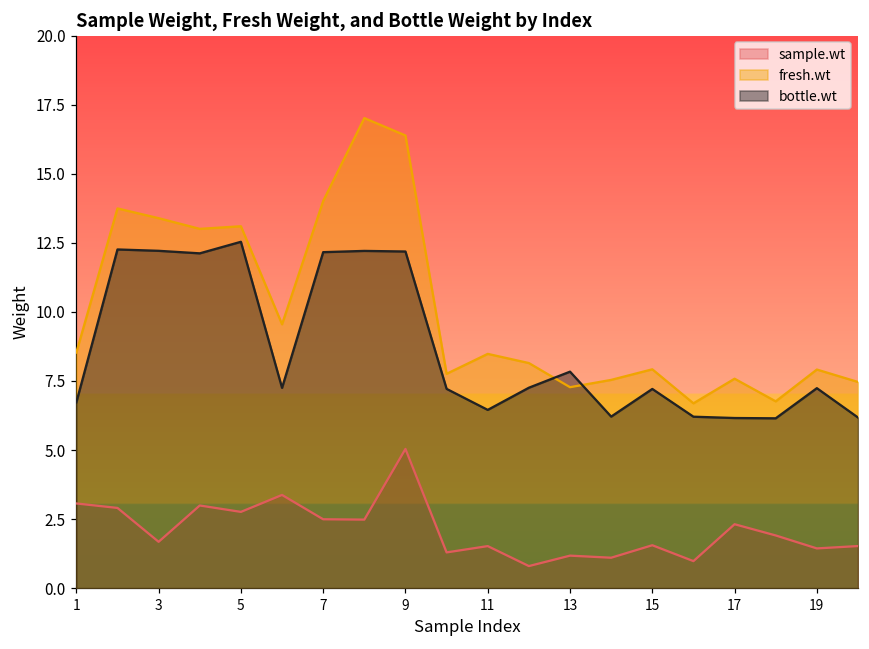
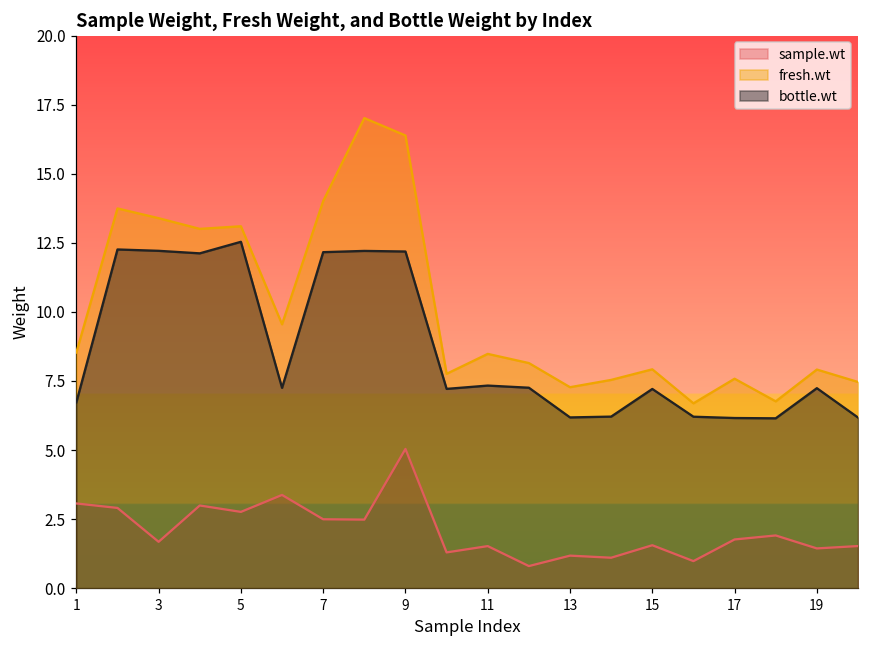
bottle.wt, 11: 6.5 -> 7.3
bottle.wt, 13: 7.8 -> 6.2
sample.wt, 17: 2.3 -> 1.8
